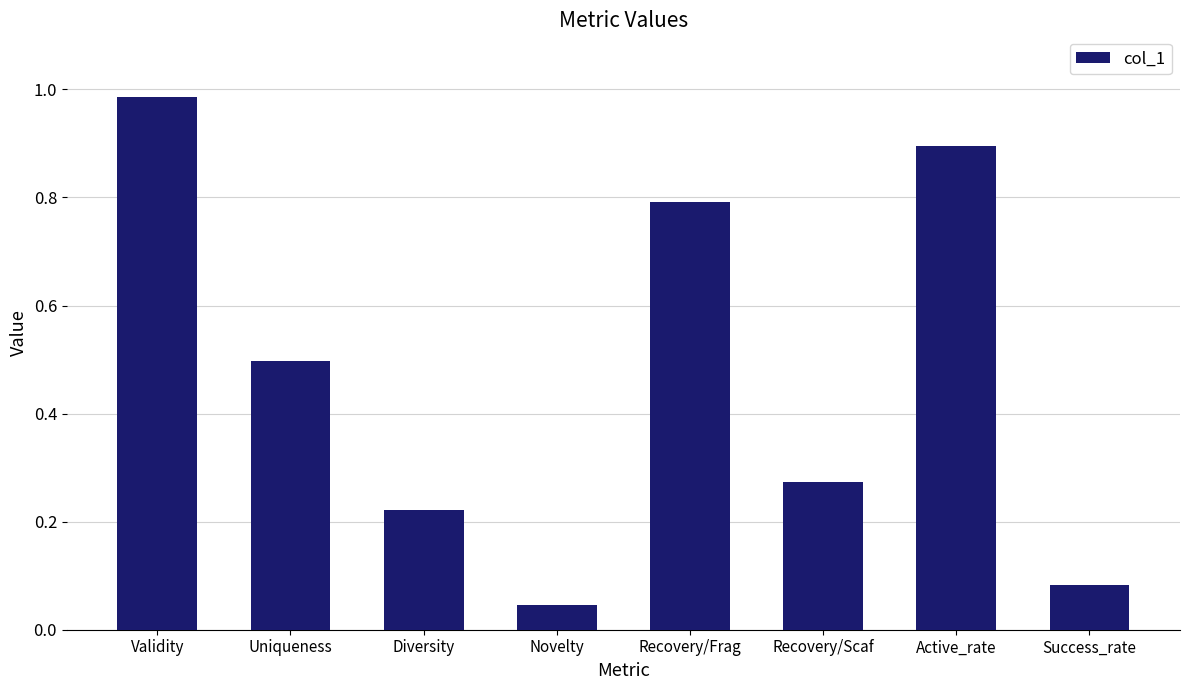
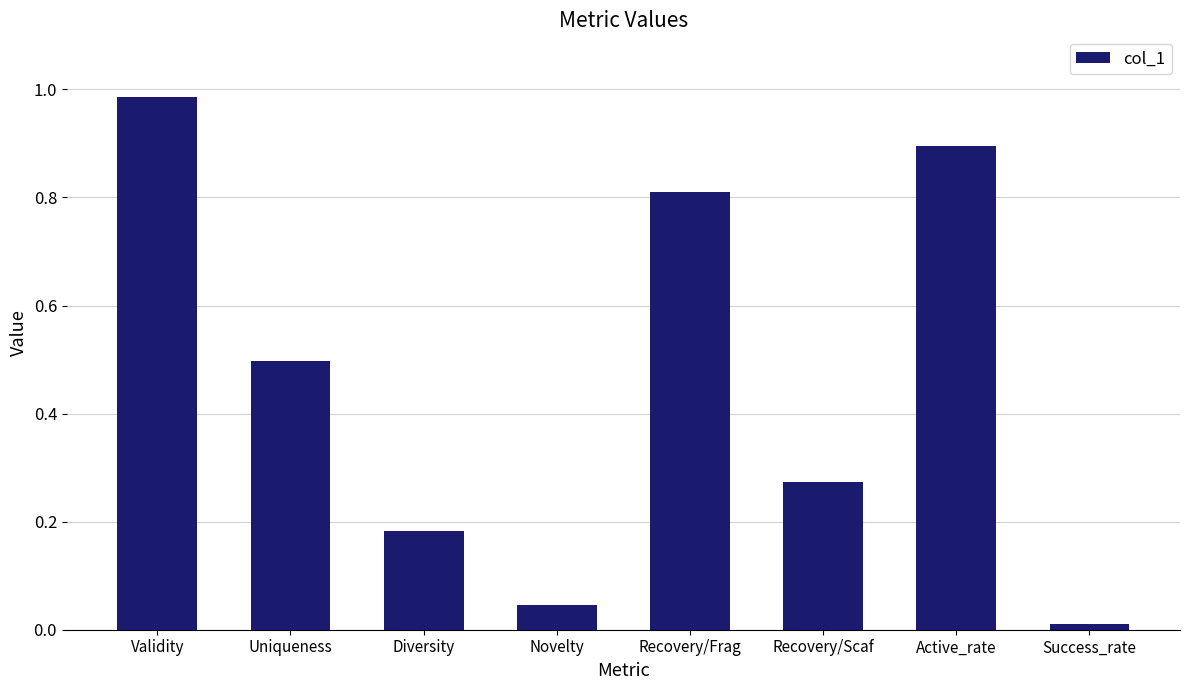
Diversity: 0.22 -> 0.18
Recovery/Frag: 0.79 -> 0.81
Success_rate: 0.08 -> 0.01
